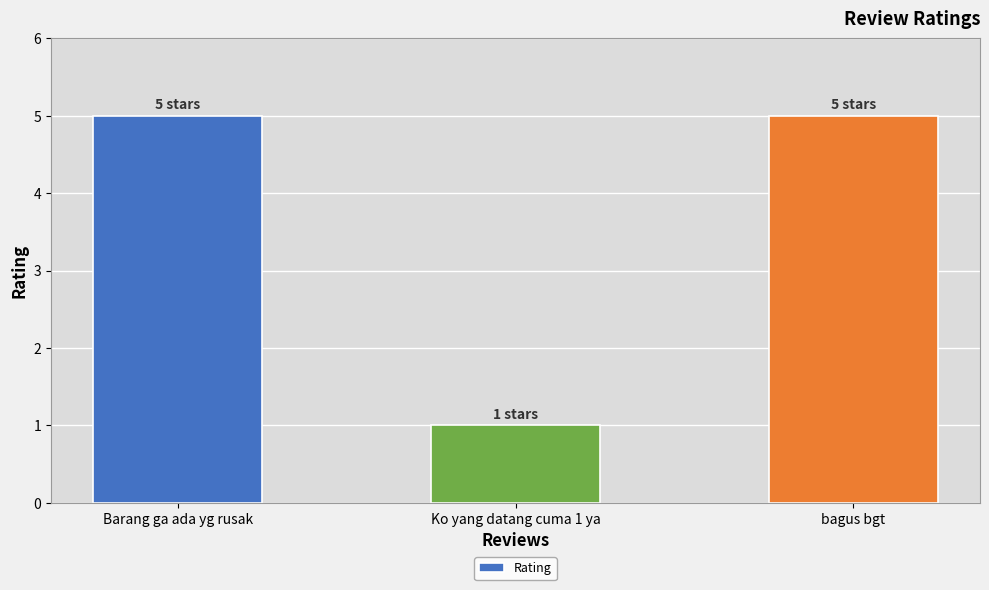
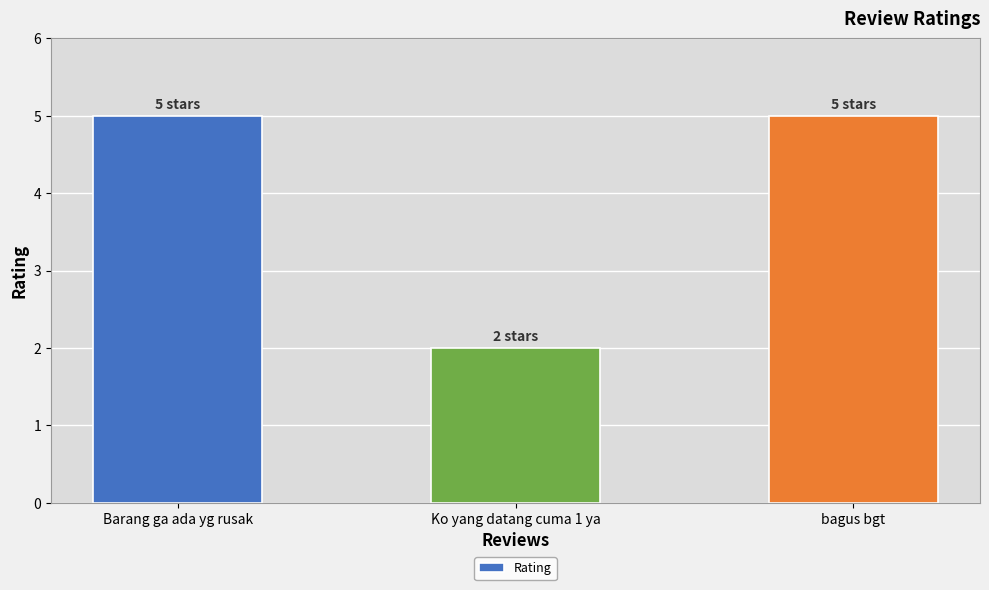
Ko yang datang cuma 1 ya: 1 -> 2
